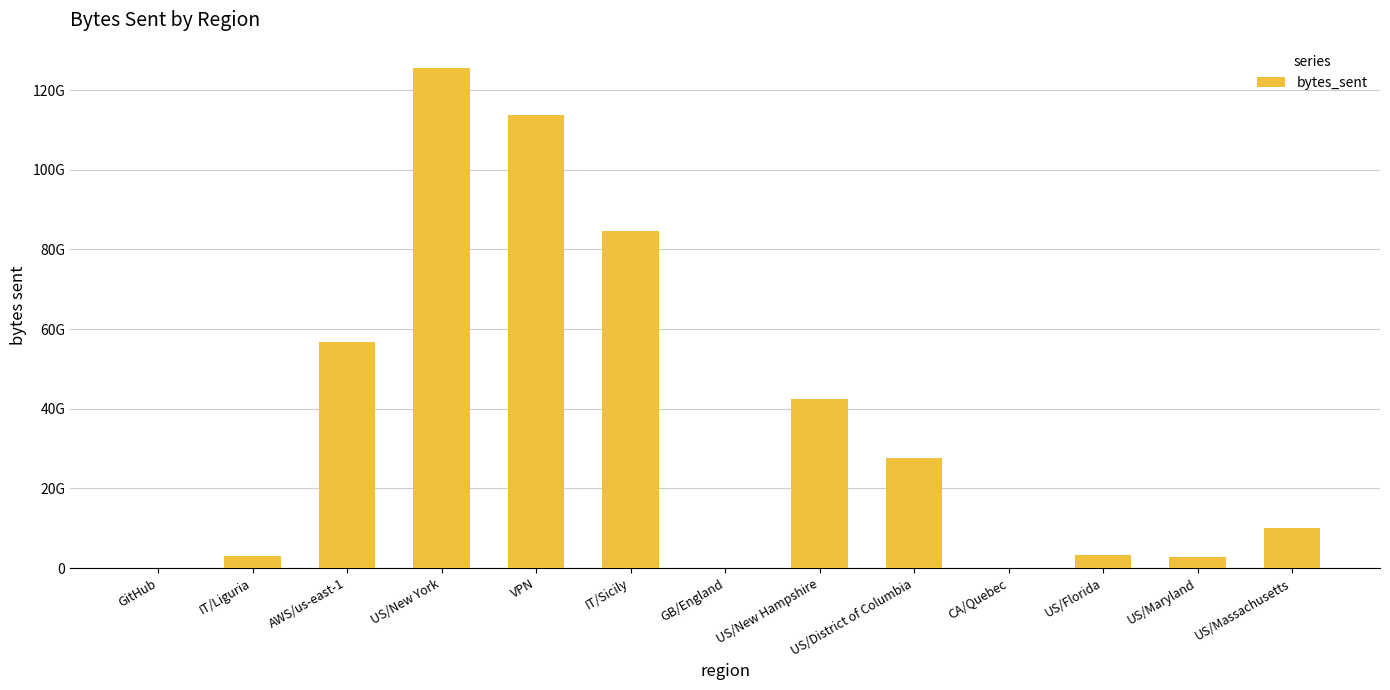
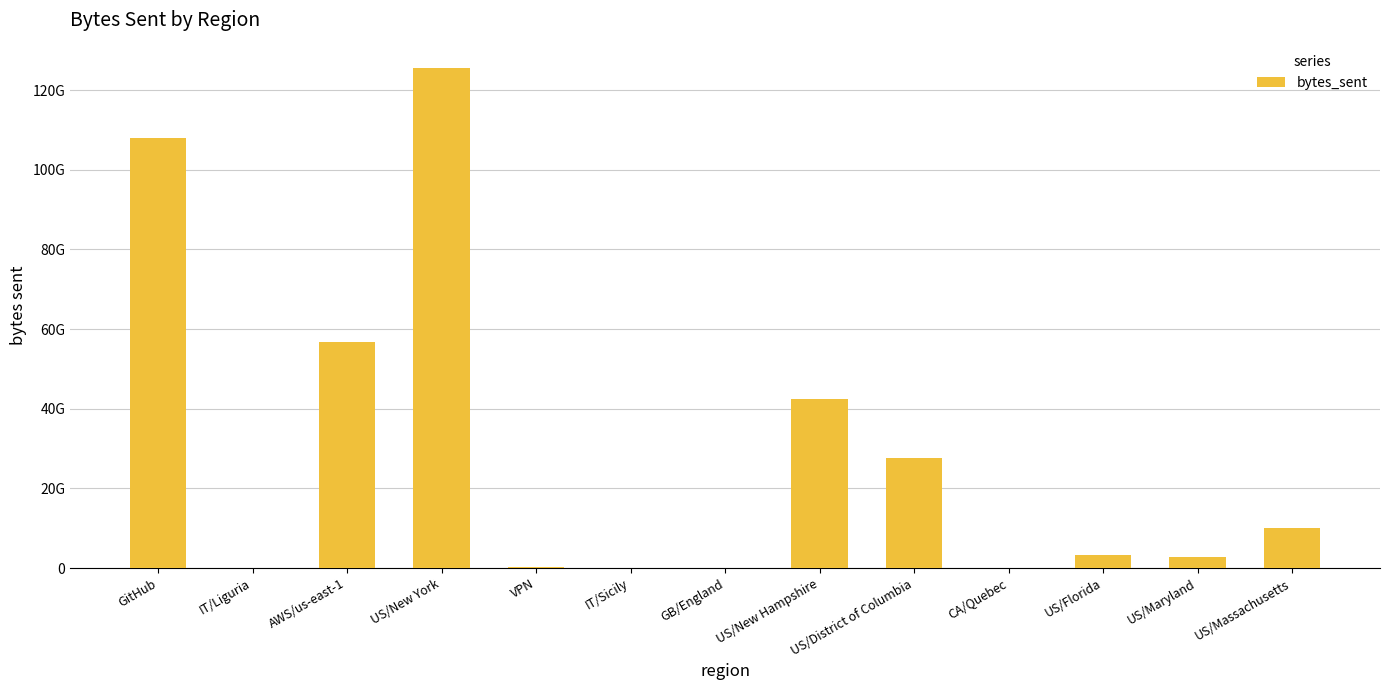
GitHub: 0 -> 108000000000
IT/Liguria: 3000000000 -> 0
VPN: 114000000000 -> 0
IT/Sicily: 85000000000 -> 0
